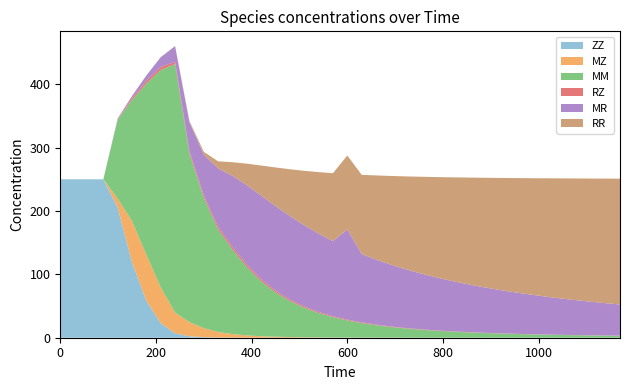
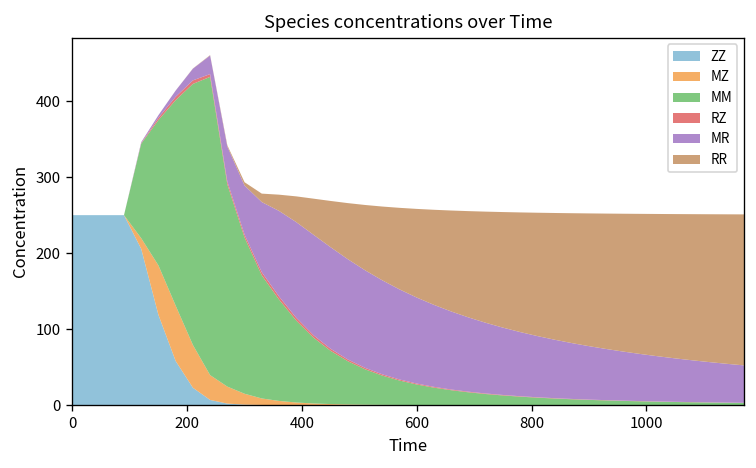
MR, 600: 140 -> 110
